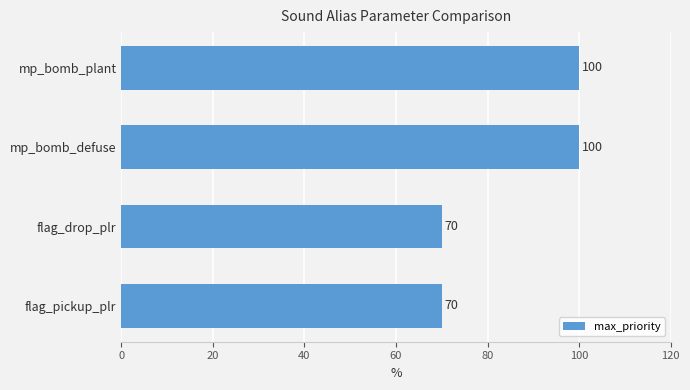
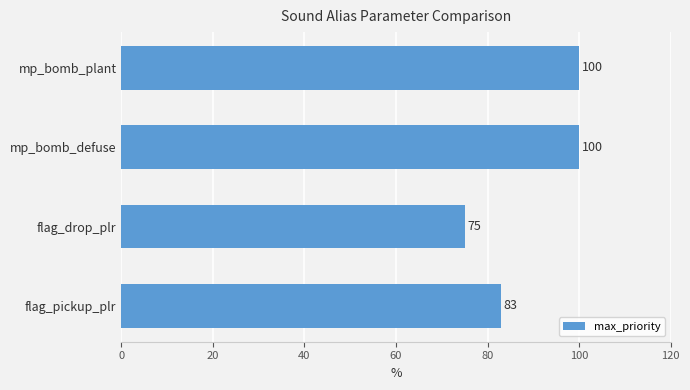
flag_drop_plr: 70 -> 75
flag_pickup_plr: 70 -> 83
